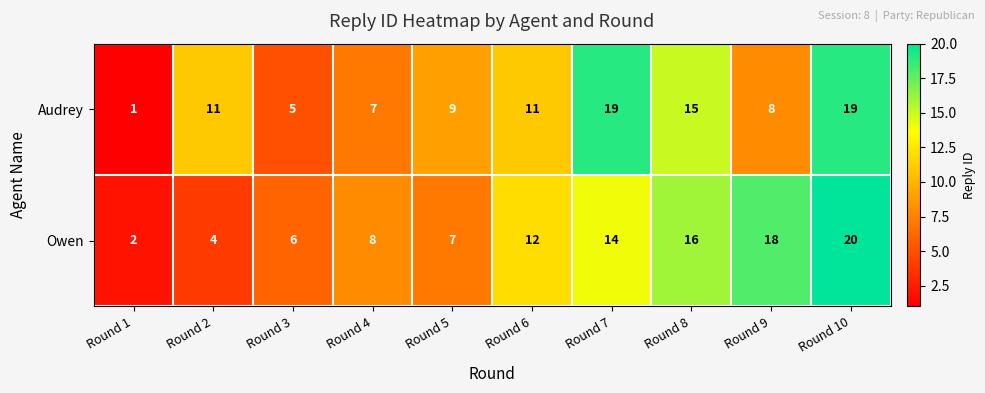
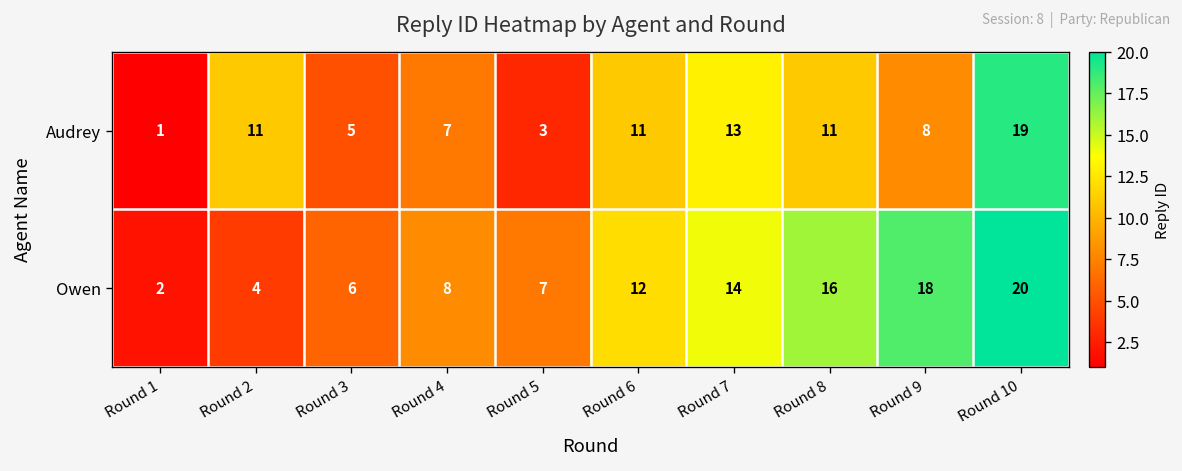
Audrey, Round 5: 9 -> 3
Audrey, Round 7: 19 -> 13
Audrey, Round 8: 15 -> 11
